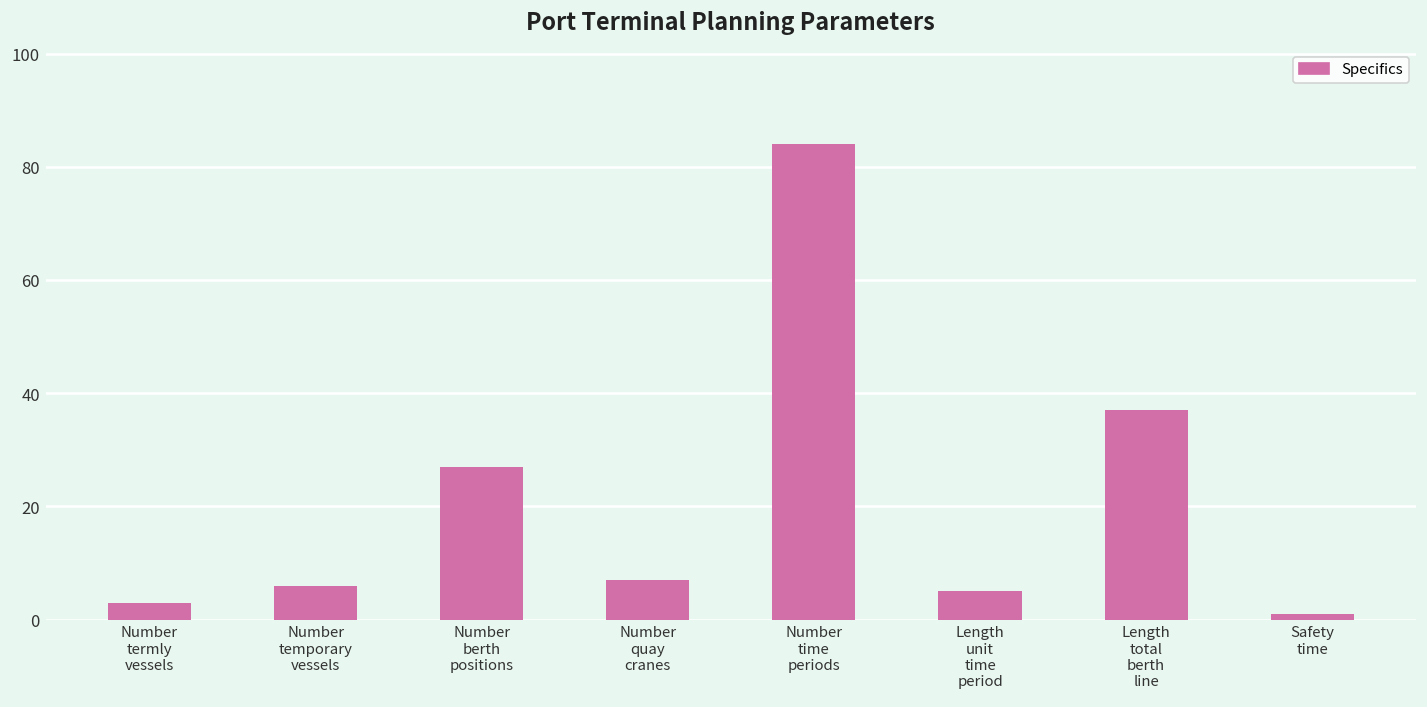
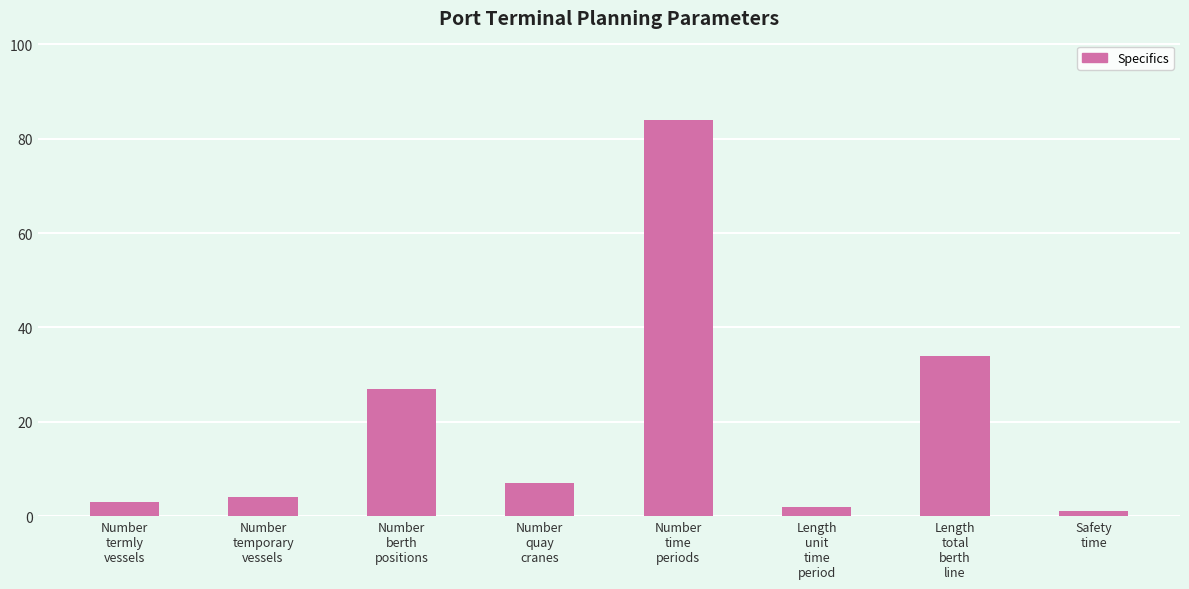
Number temporary vessels: 6 -> 4
Length unit time period: 5 -> 2
Length total berth line: 37 -> 34
